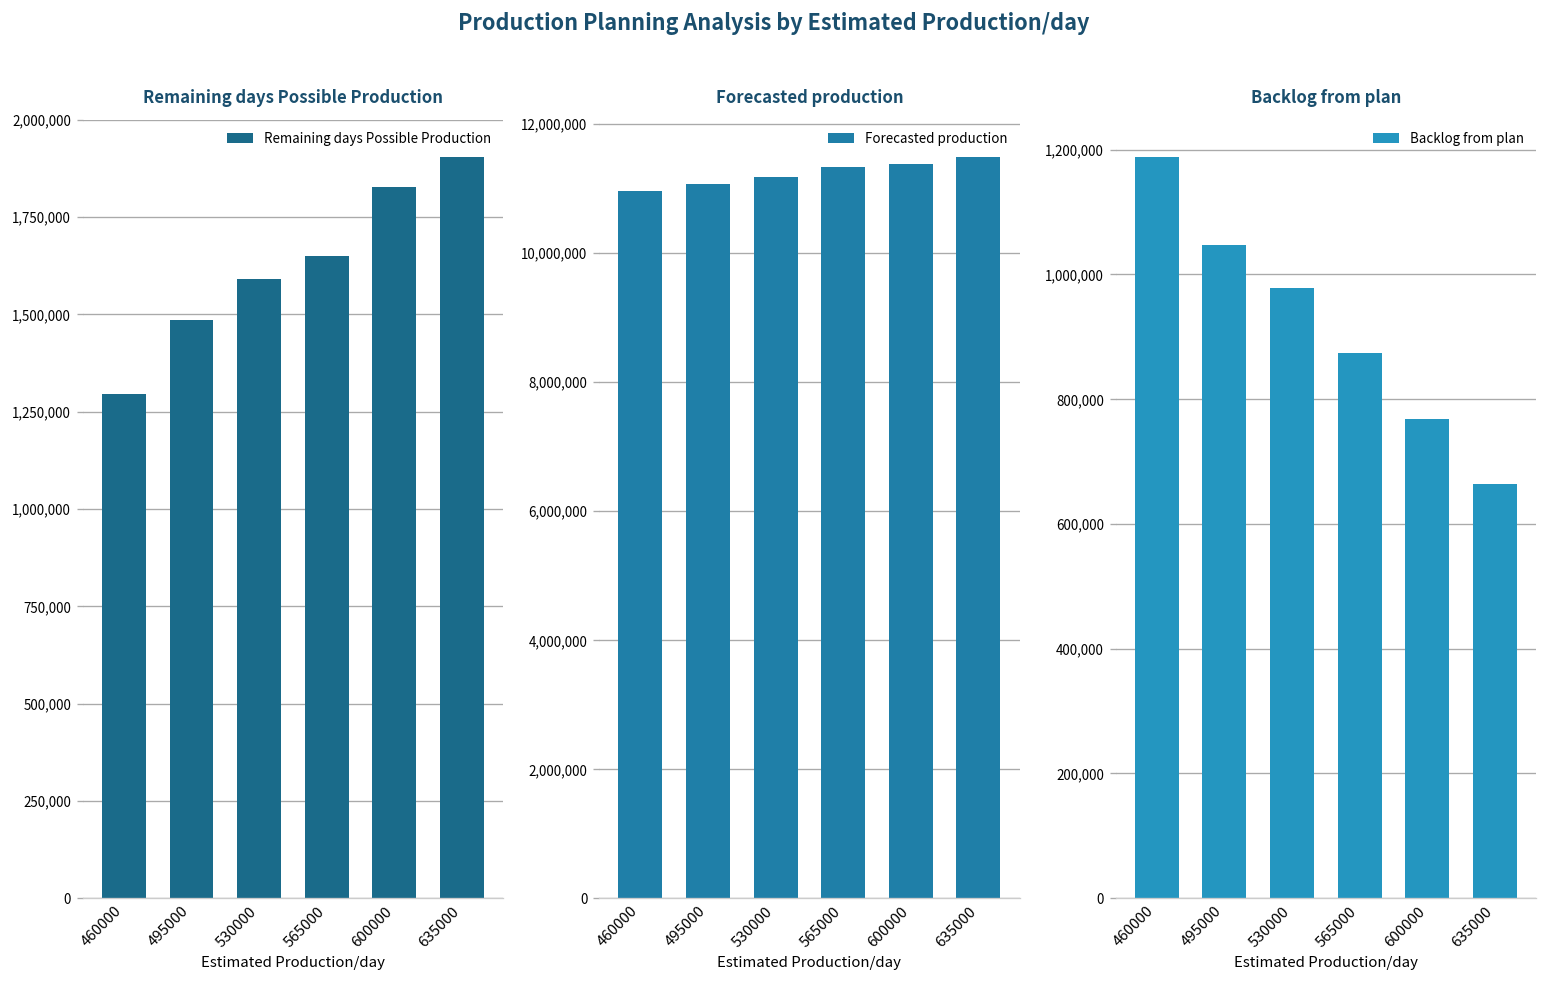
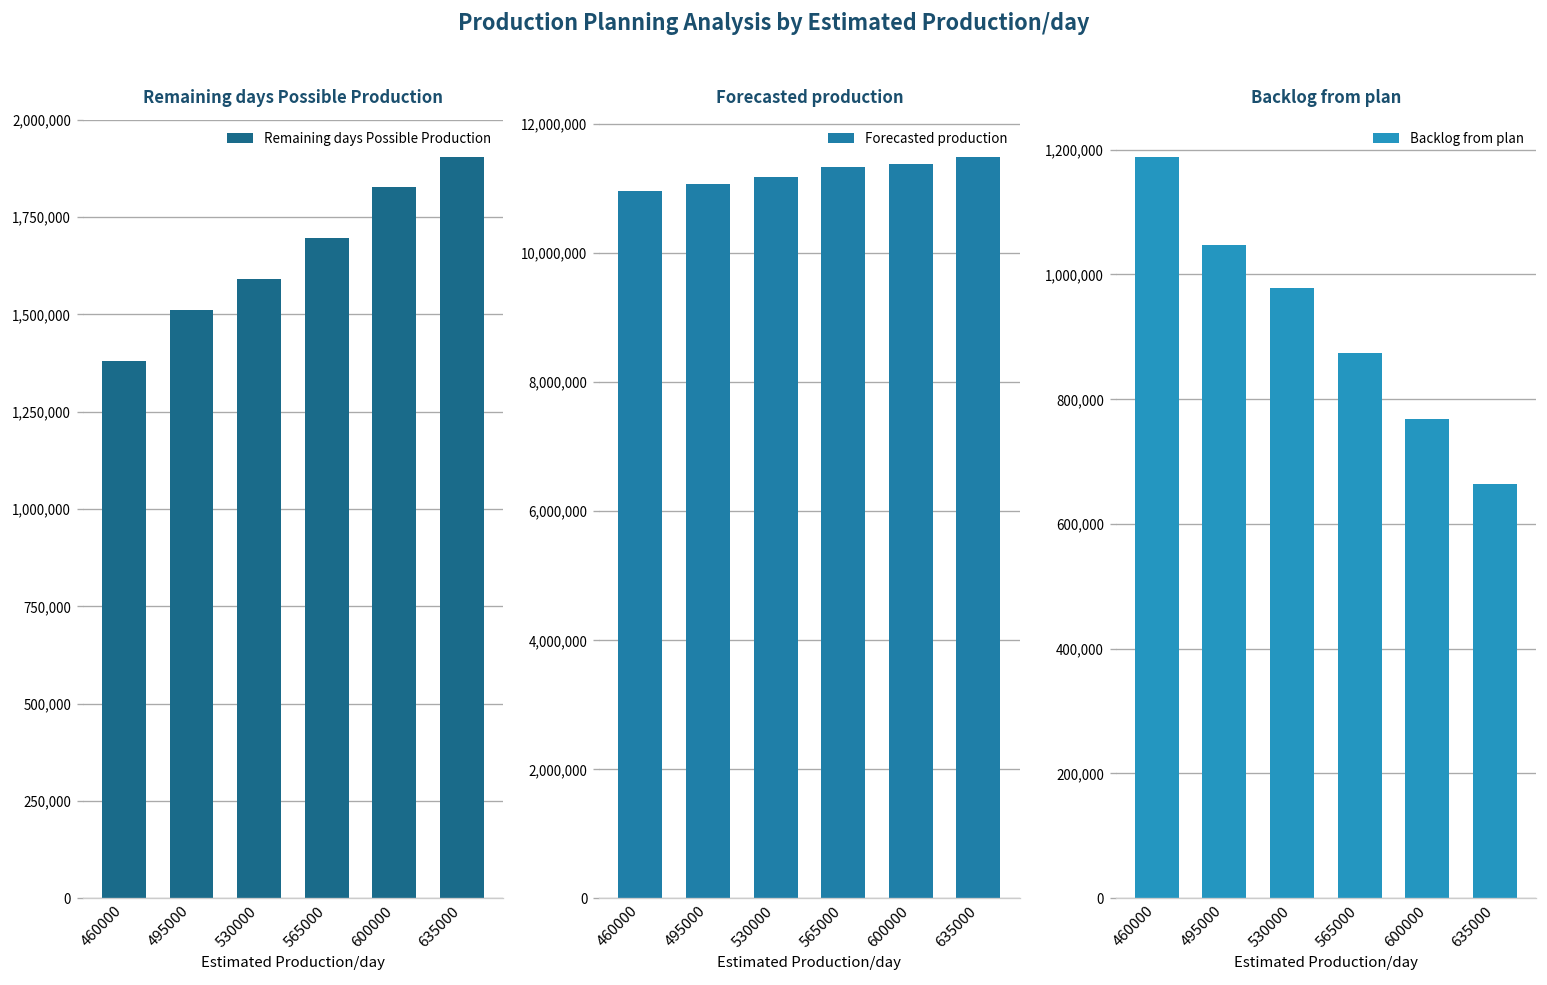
Remaining days Possible Production, 460000: 1,300,000 -> 1,380,000
Remaining days Possible Production, 495000: 1,490,000 -> 1,510,000
Remaining days Possible Production, 565000: 1,650,000 -> 1,700,000
